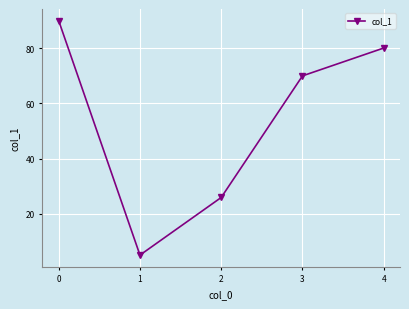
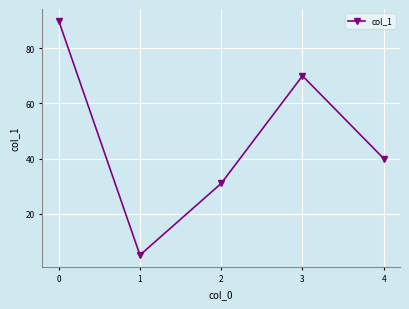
2: 26 -> 31
4: 80 -> 40
